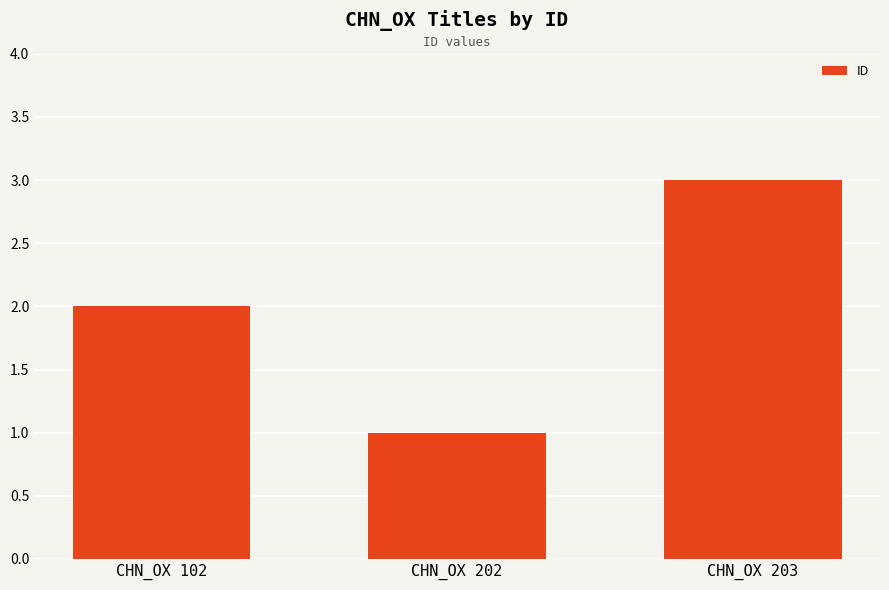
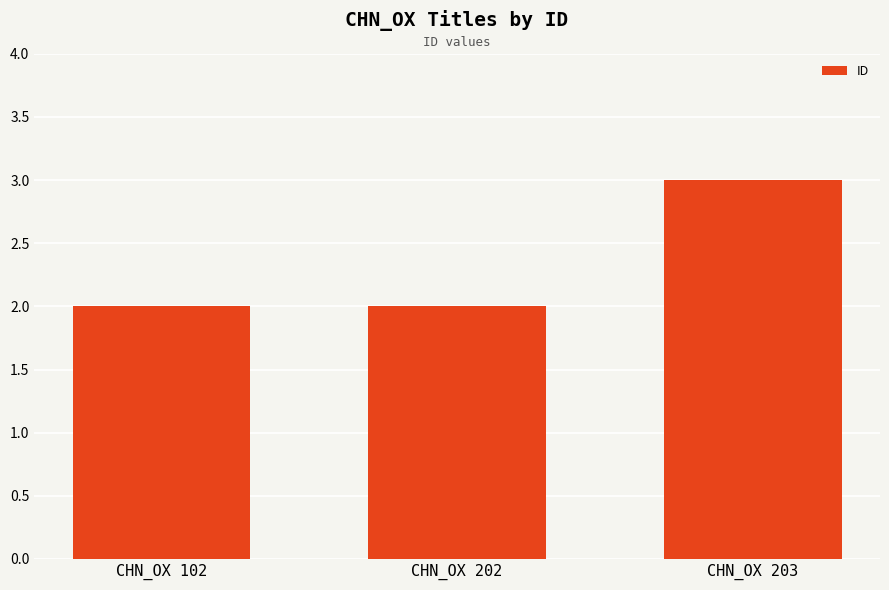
CHN_OX 202: 1 -> 2
